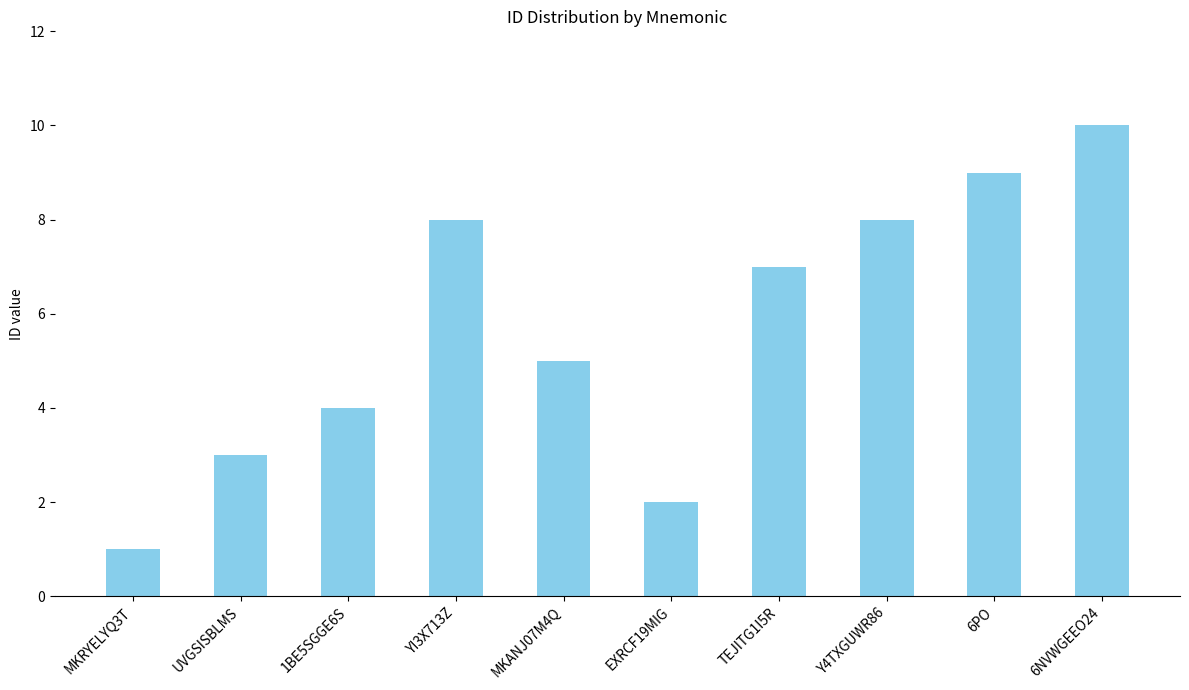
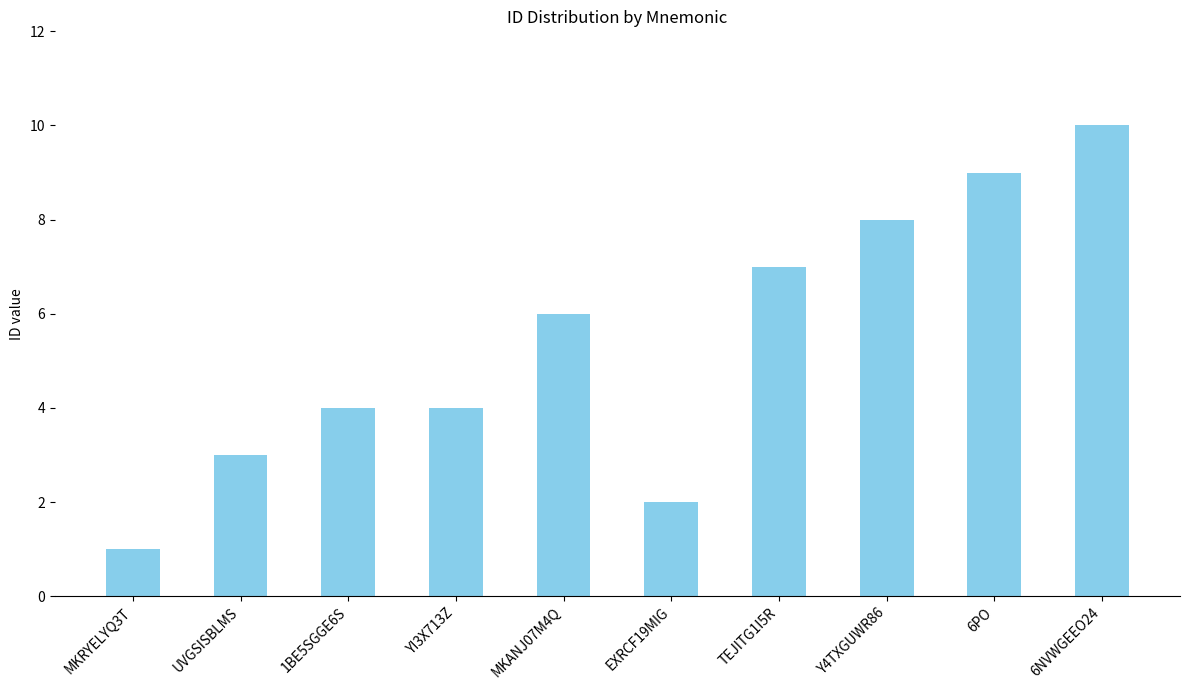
YI3X713Z: 8 -> 4
MKANJ07M4Q: 5 -> 6
